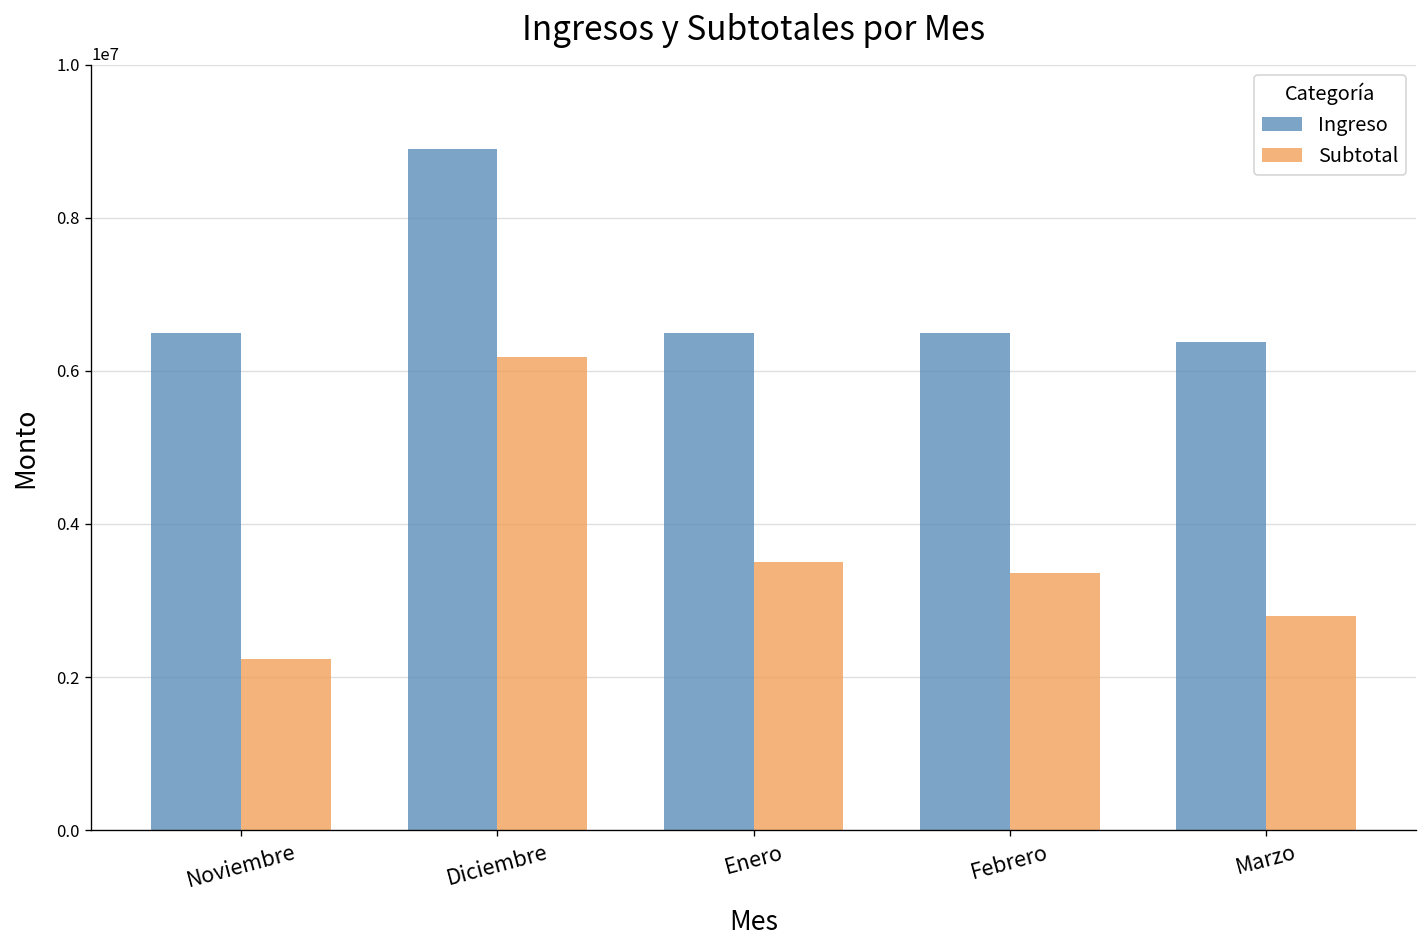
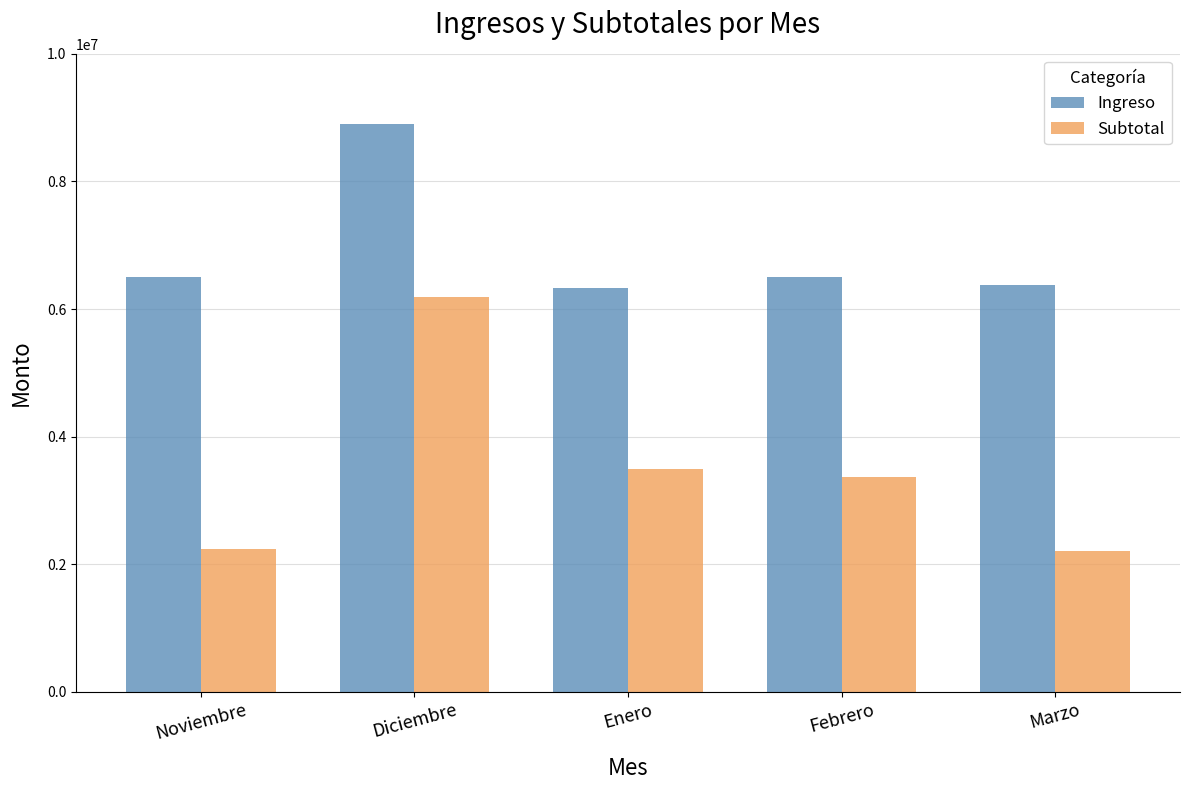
Ingreso, Enero: 6500000 -> 6300000
Subtotal, Marzo: 2800000 -> 2200000
